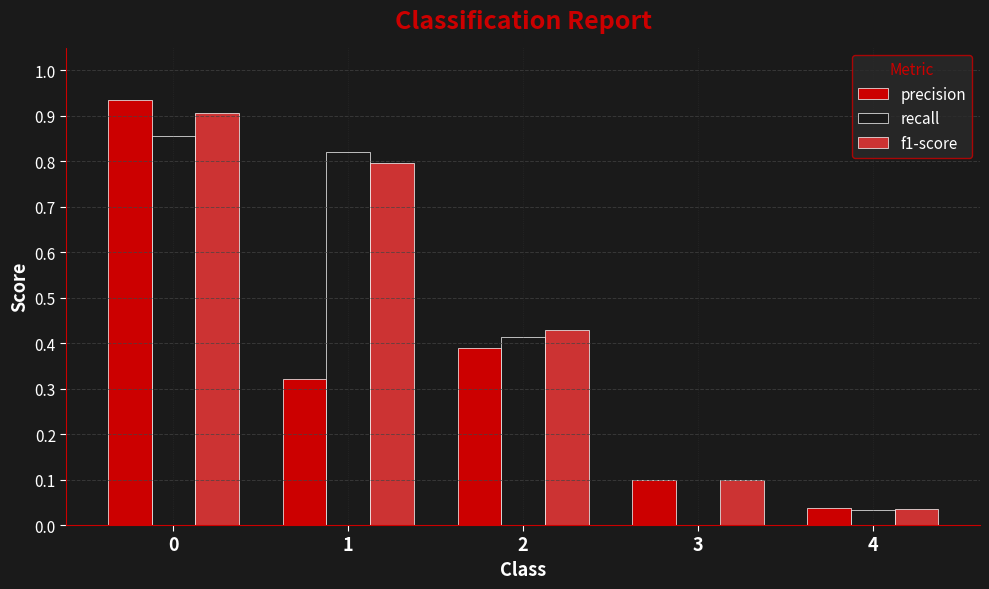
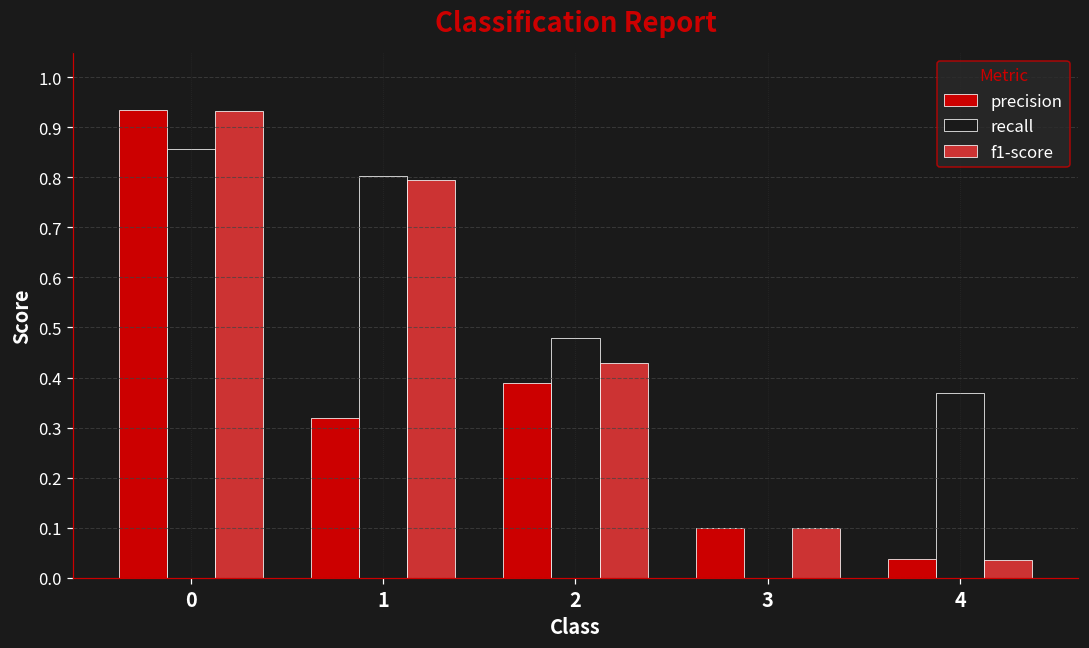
f1-score, 0: 0.91 -> 0.93
recall, 1: 0.82 -> 0.80
recall, 2: 0.41 -> 0.48
recall, 4: 0.03 -> 0.37
